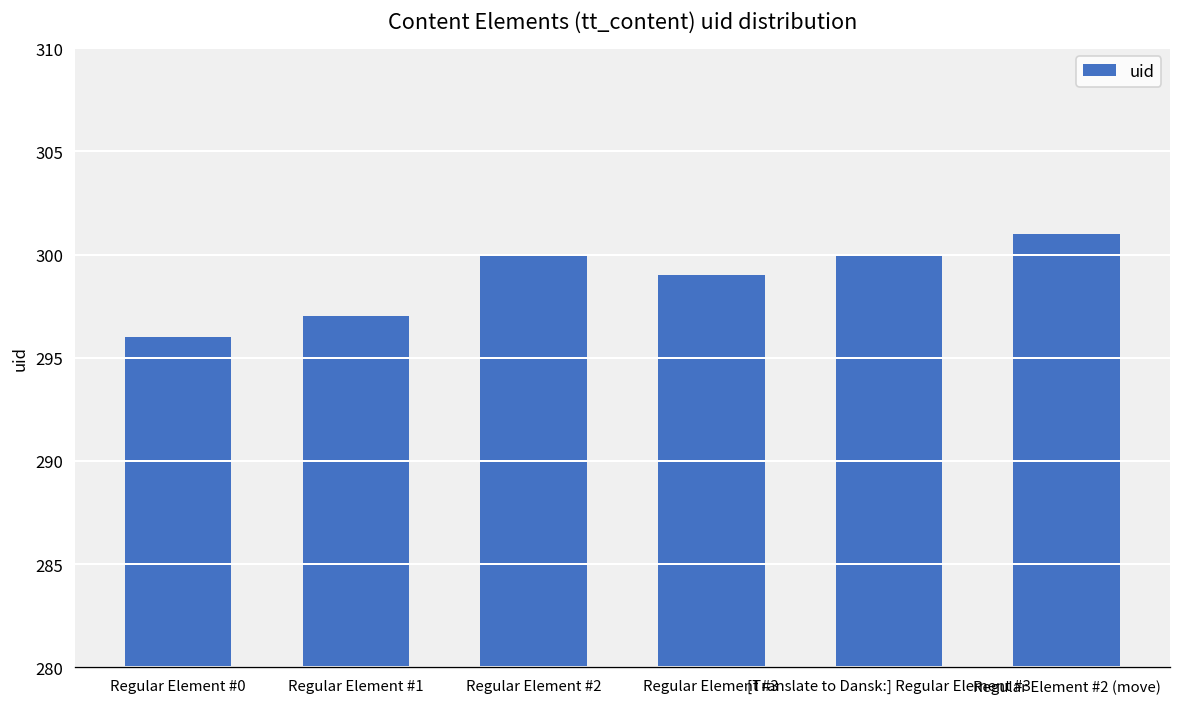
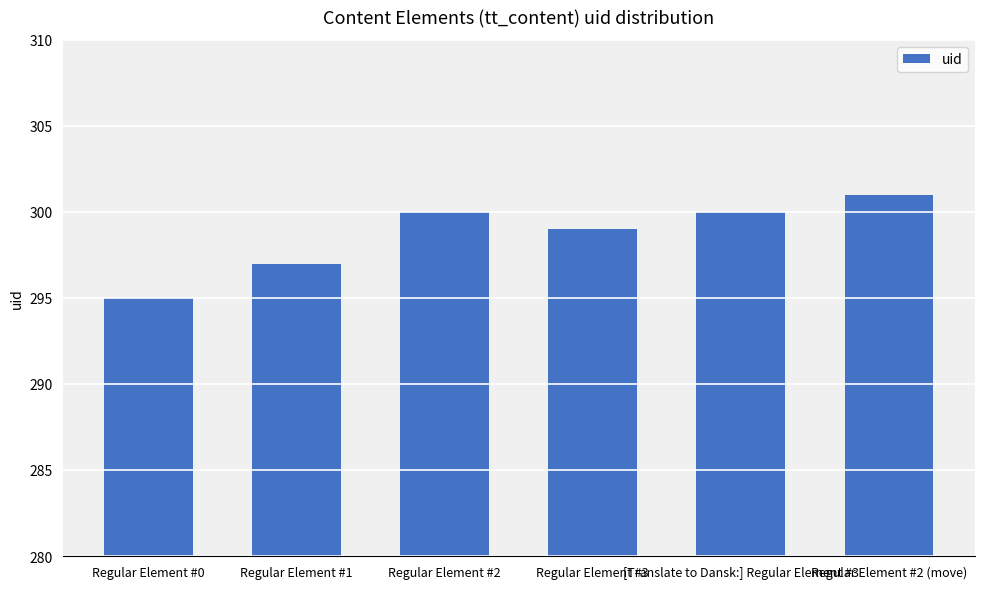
Regular Element #0: 296 -> 295
